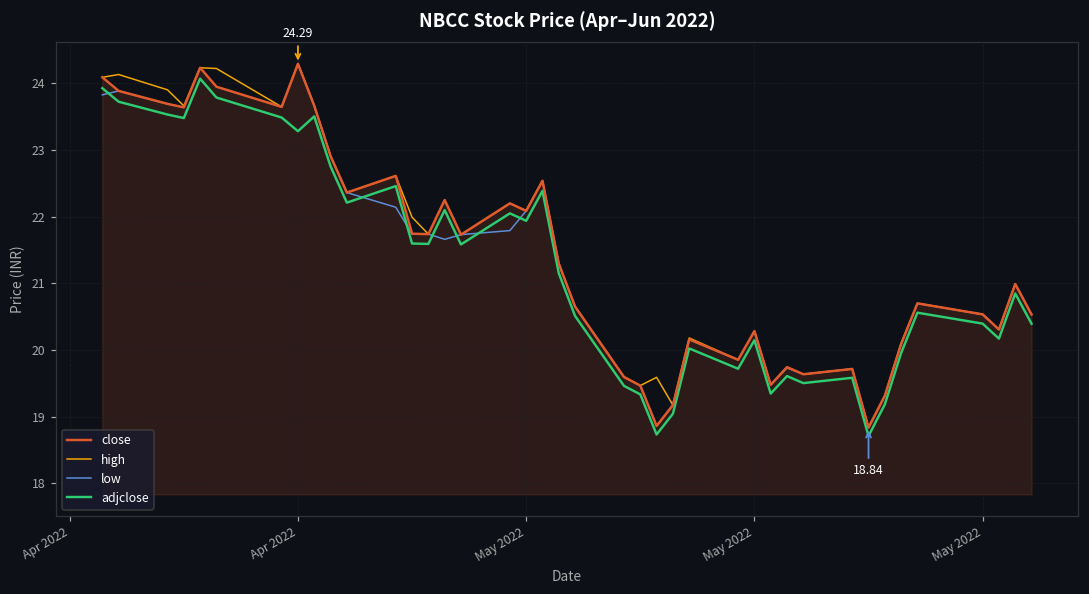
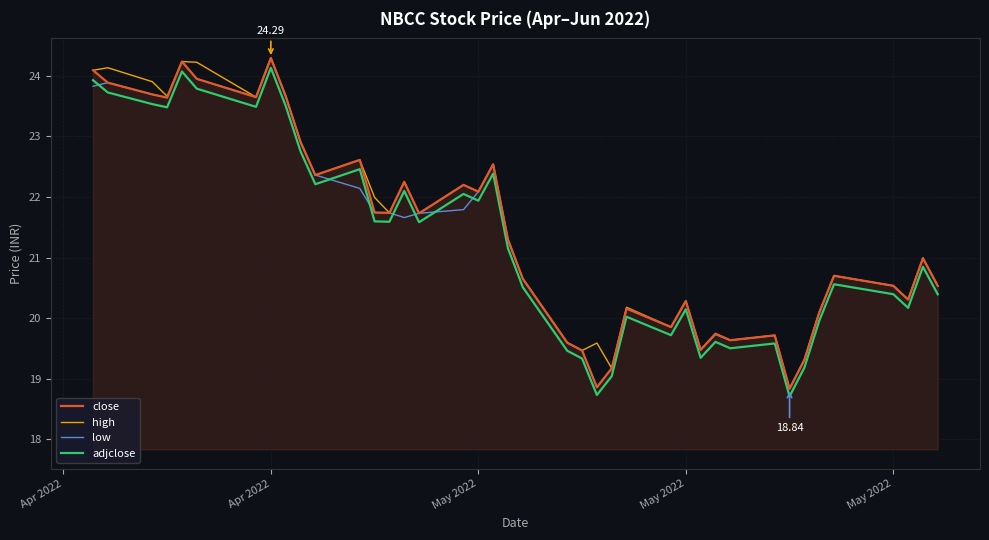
adjclose, Apr 2022: 23.3 -> 24.1
